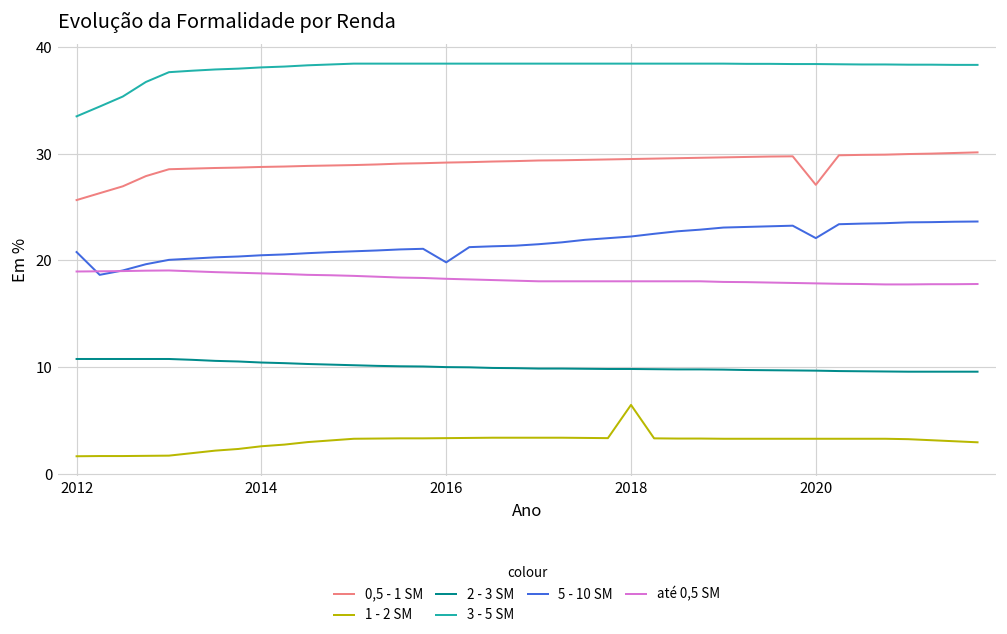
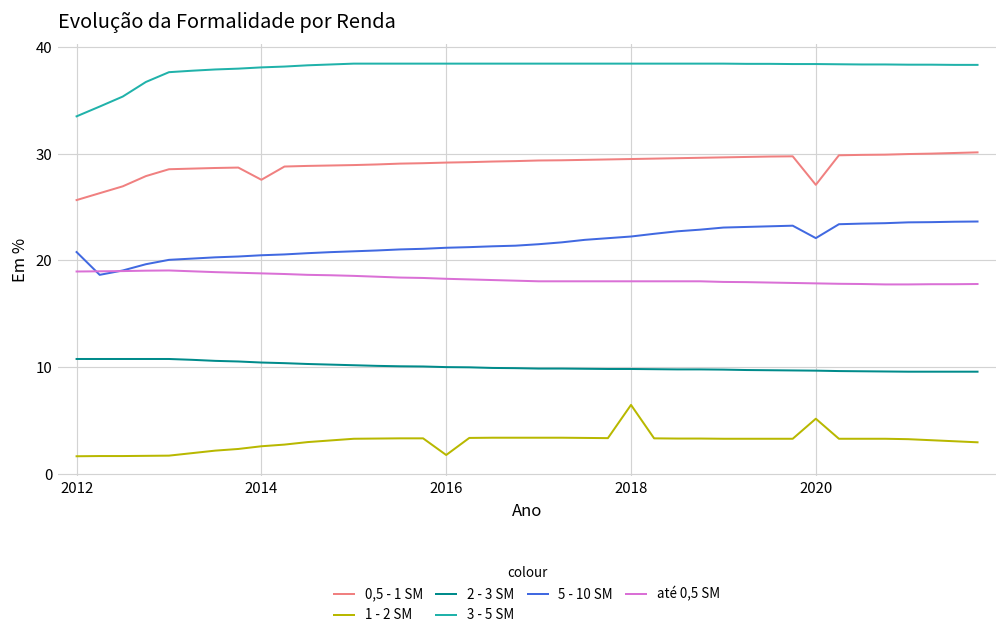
0,5 - 1 SM, 2014: 29 -> 28
1 - 2 SM, 2016: 3 -> 2
5 - 10 SM, 2016: 20 -> 21
1 - 2 SM, 2020: 3 -> 5
